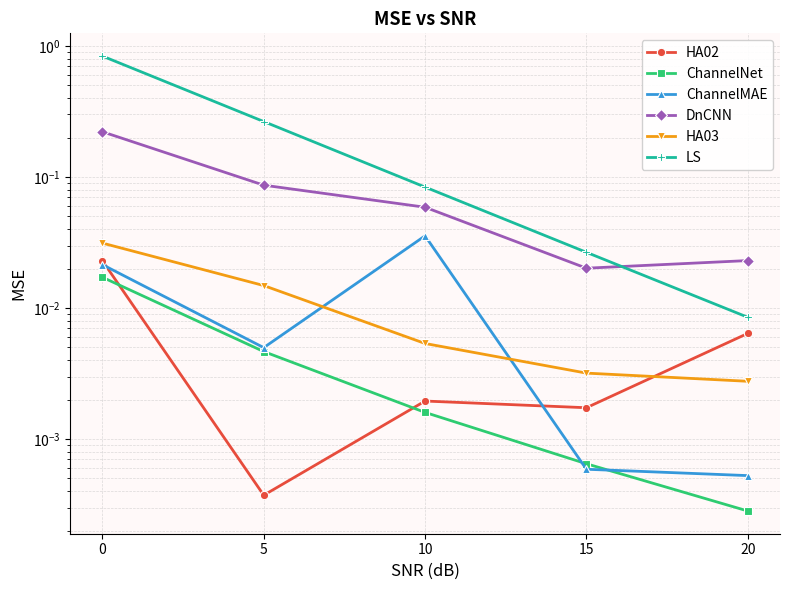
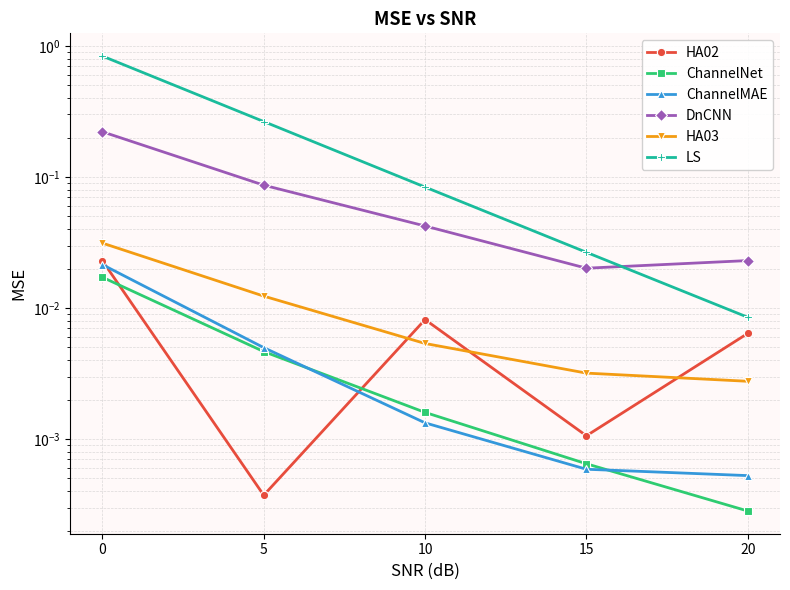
HA03, 5: 0.015 -> 0.012
HA02, 10: 0.0019 -> 0.008
ChannelMAE, 10: 0.036 -> 0.0013
DnCNN, 10: 0.06 -> 0.042
HA02, 15: 0.0017 -> 0.0011
